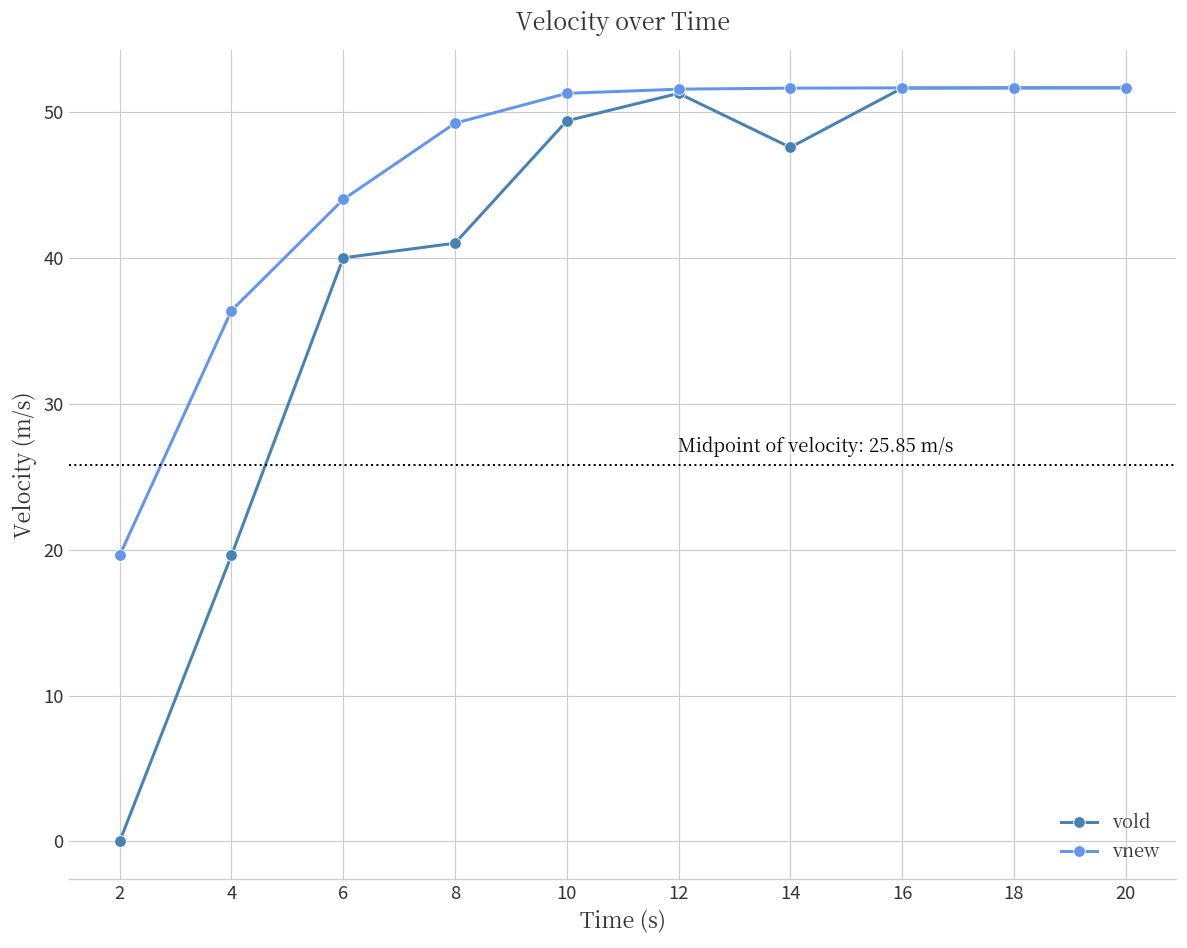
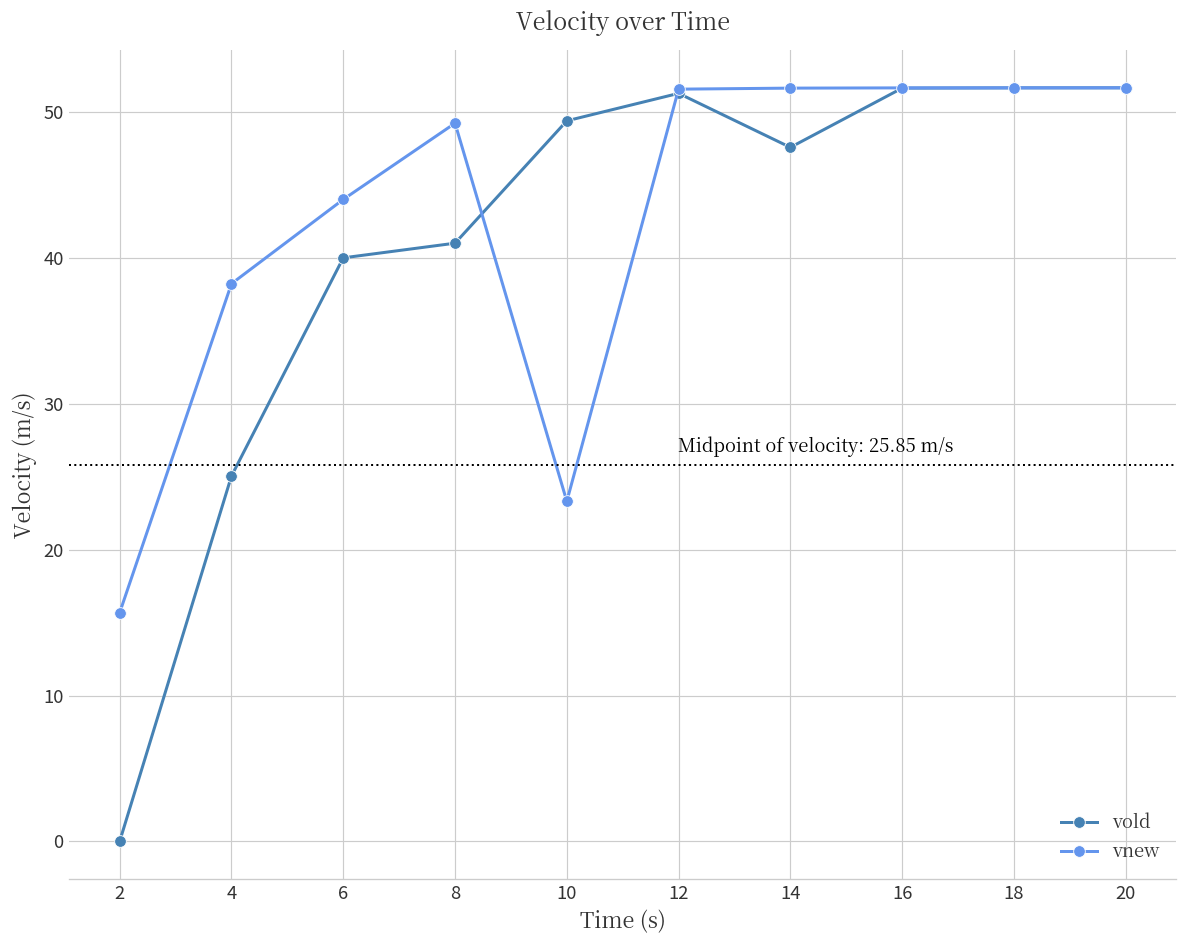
vnew, 2: 19.6 -> 15.7
vold, 4: 19.6 -> 25.1
vnew, 4: 36.4 -> 38.3
vnew, 10: 51.3 -> 23.3
